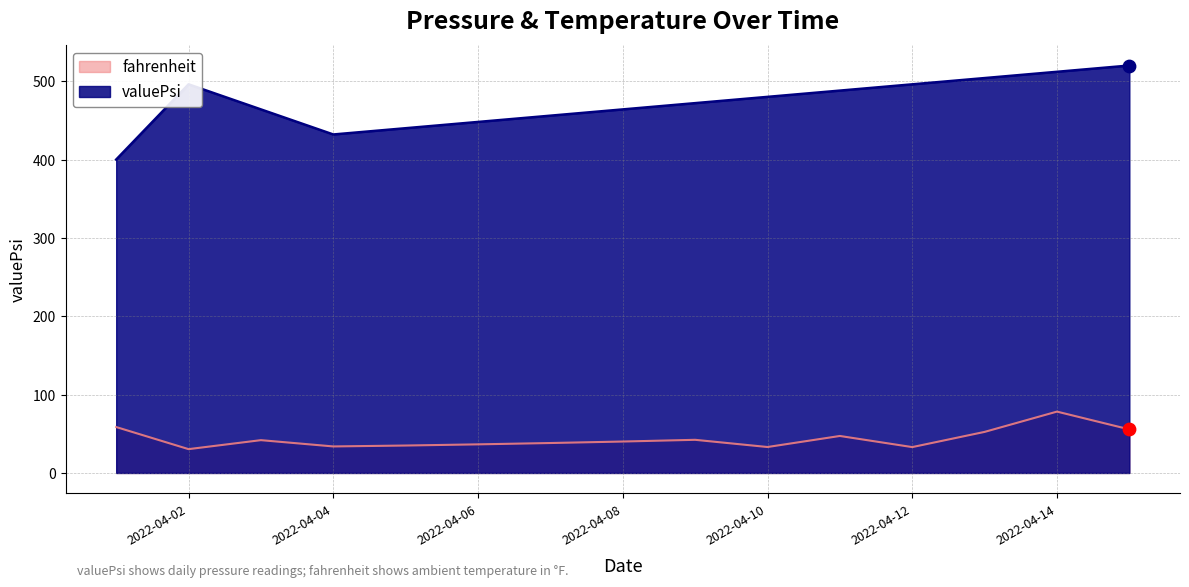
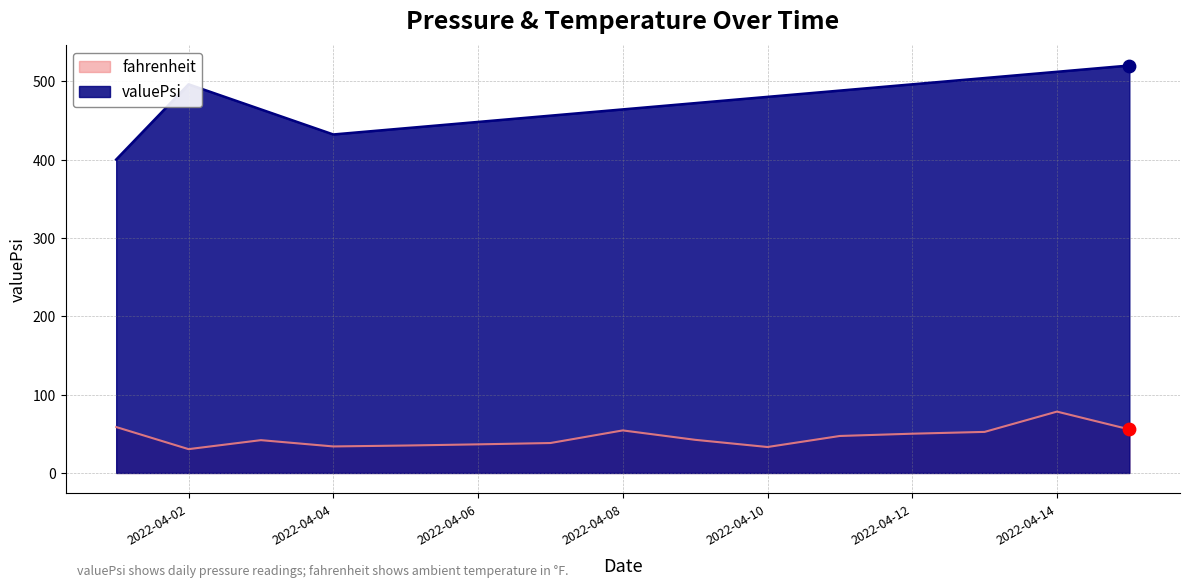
fahrenheit, 2022-04-08: 40 -> 50
fahrenheit, 2022-04-12: 30 -> 50
